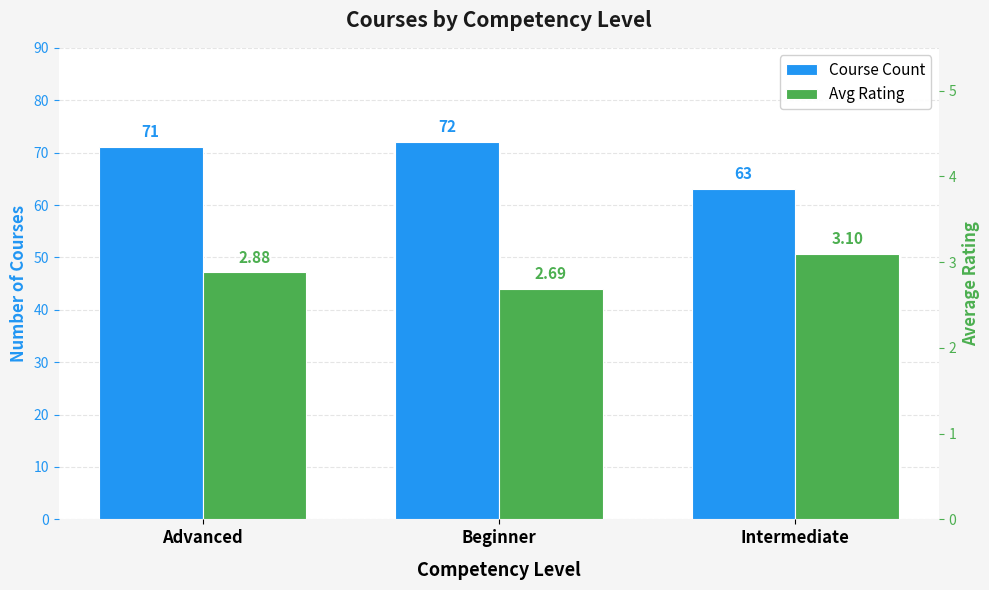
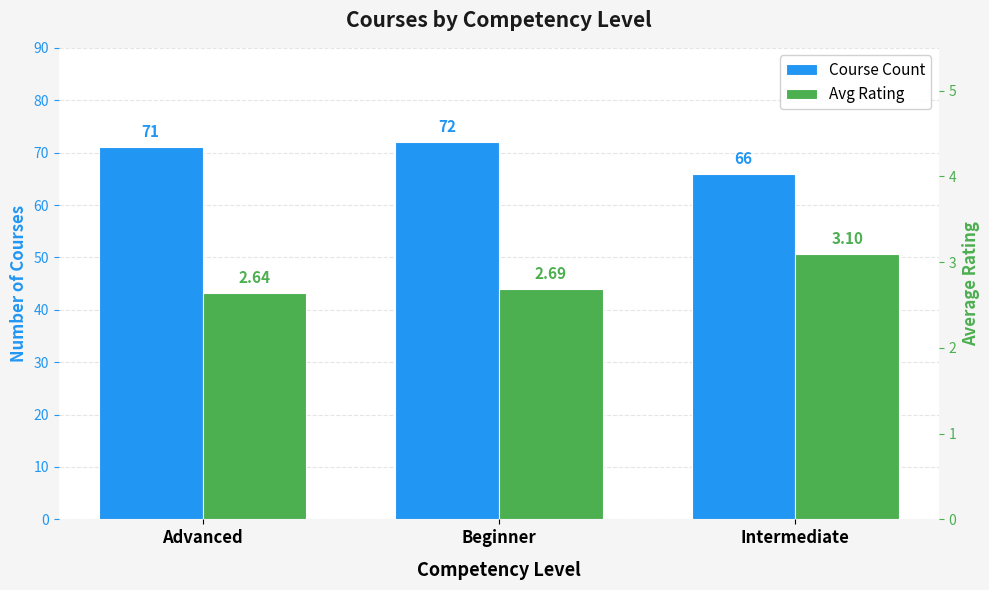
Course Count, Intermediate: 63 -> 66
Avg Rating, Advanced: 2.88 -> 2.64
